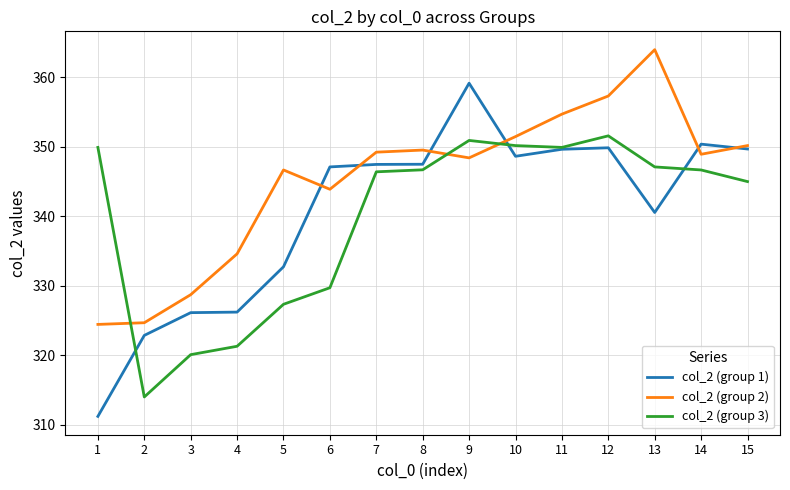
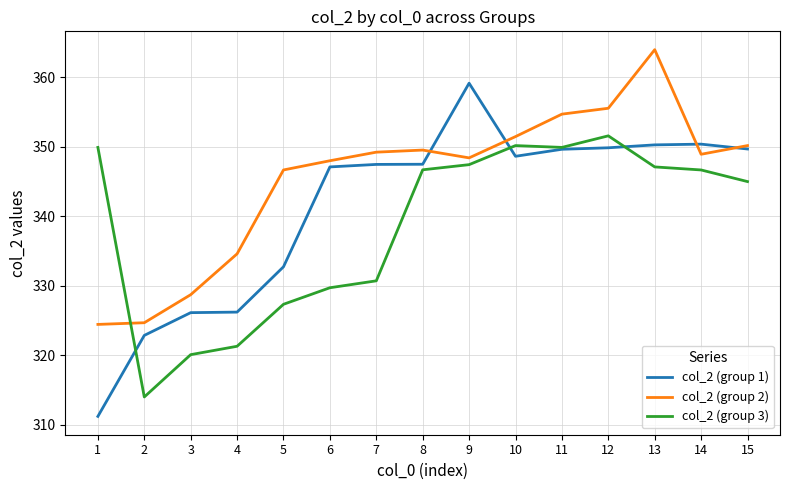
col_2 (group 2), 6: 344 -> 348
col_2 (group 3), 7: 346 -> 331
col_2 (group 3), 9: 351 -> 347
col_2 (group 2), 12: 357 -> 356
col_2 (group 1), 13: 341 -> 350
